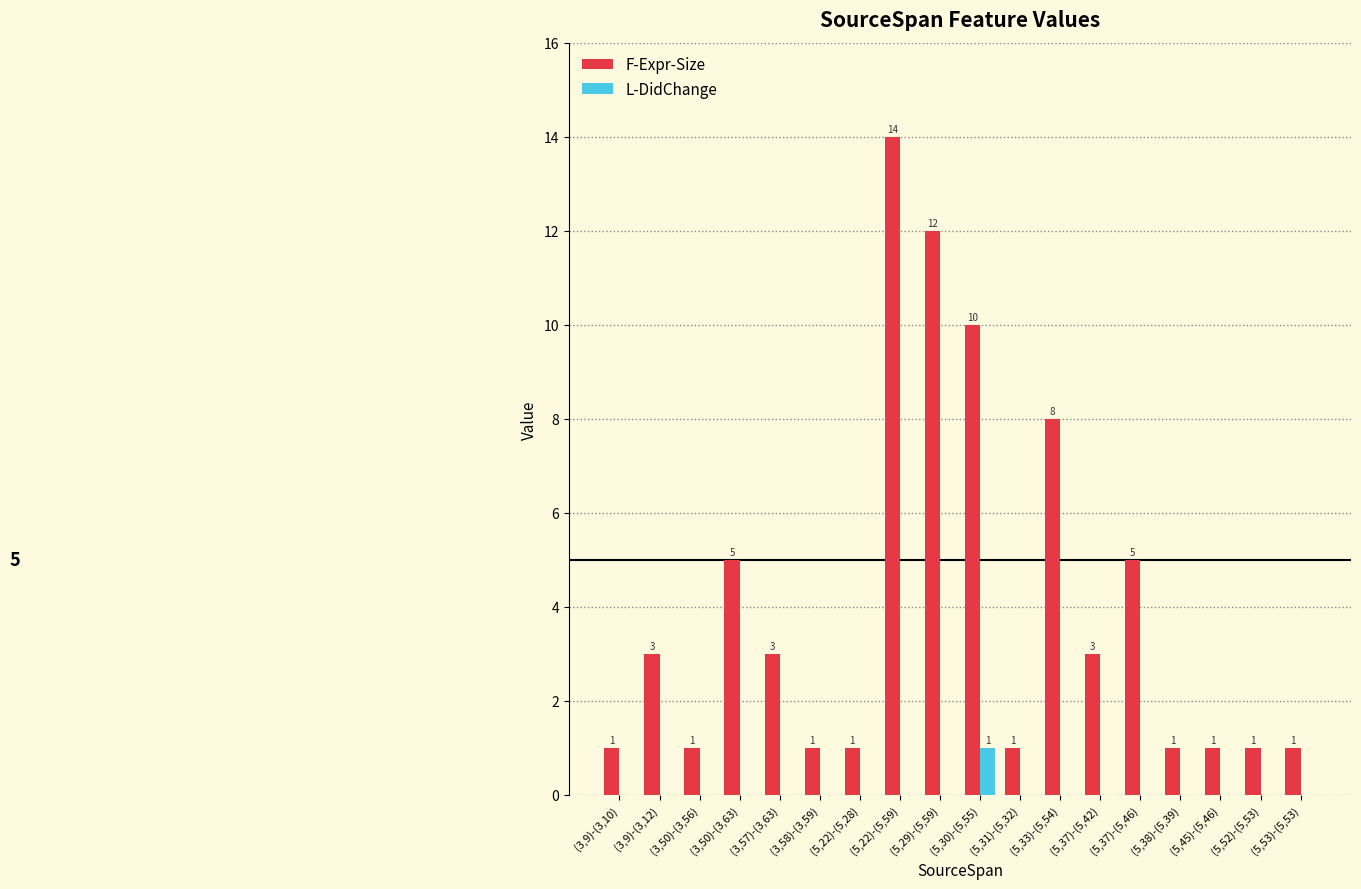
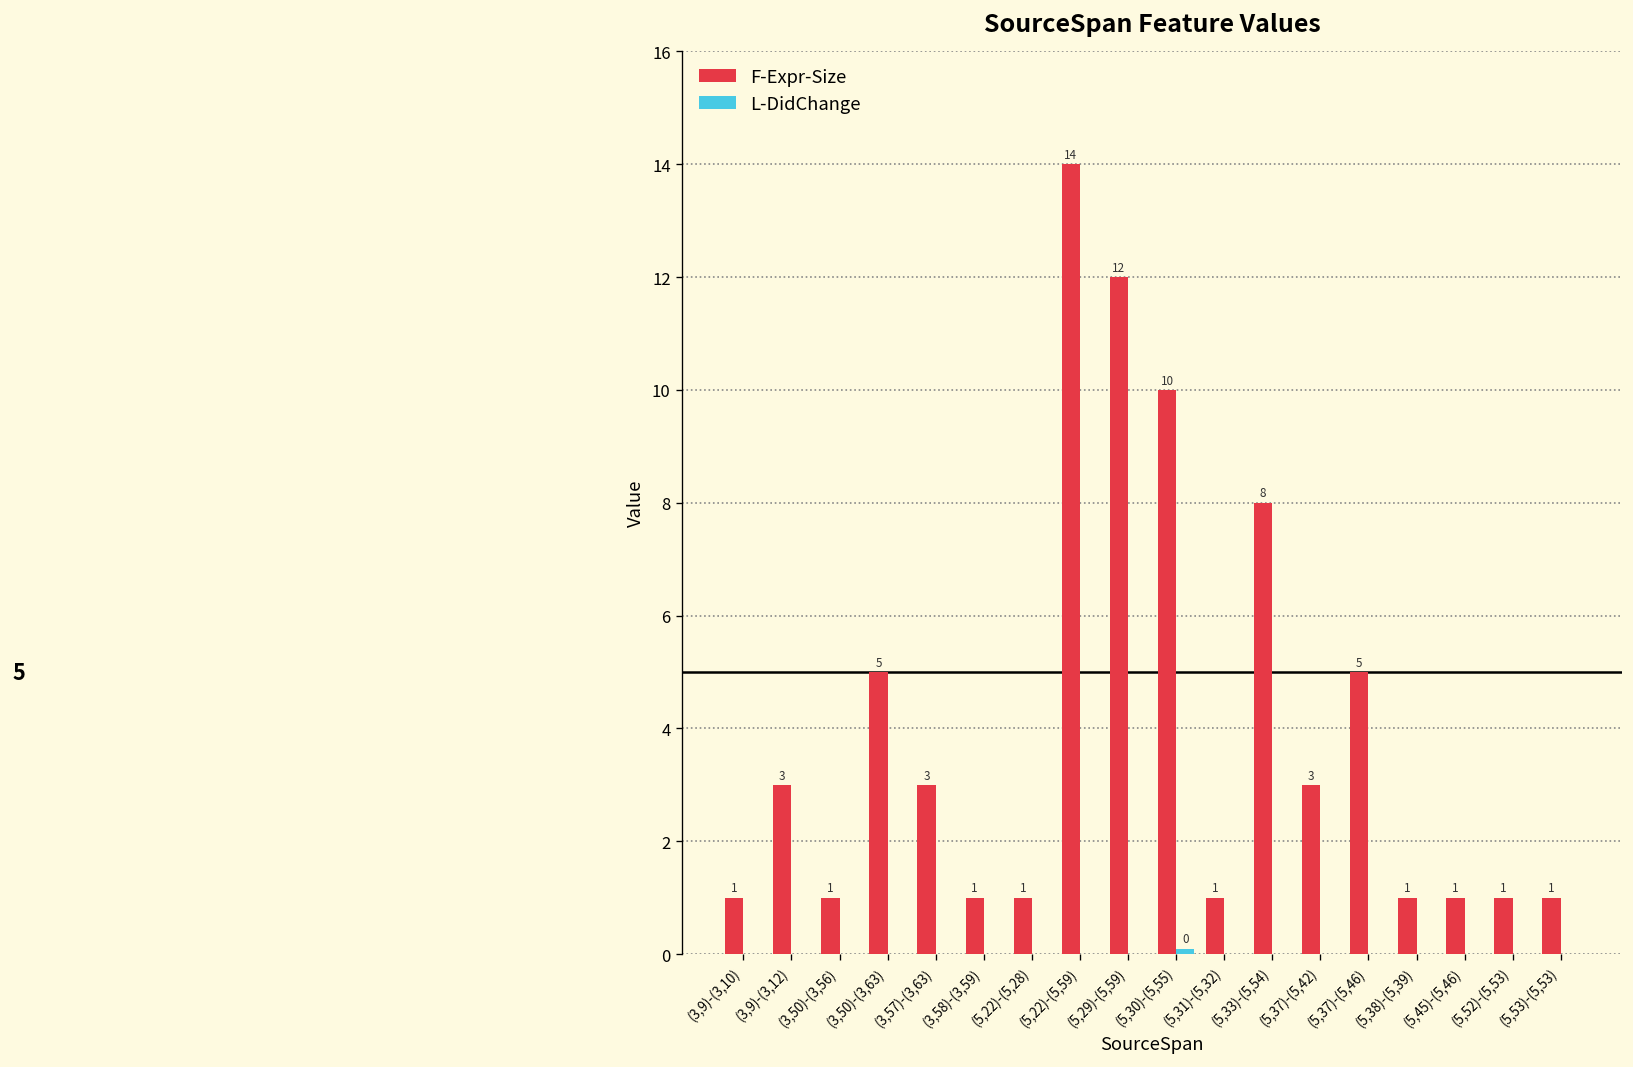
L-DidChange, (5,30)-(5,55): 1 -> 0
